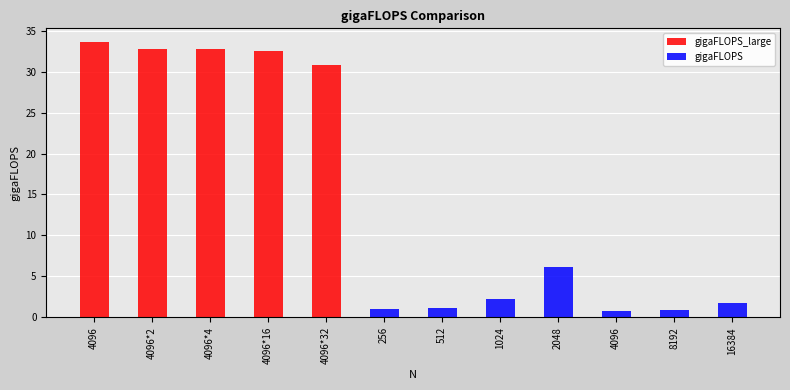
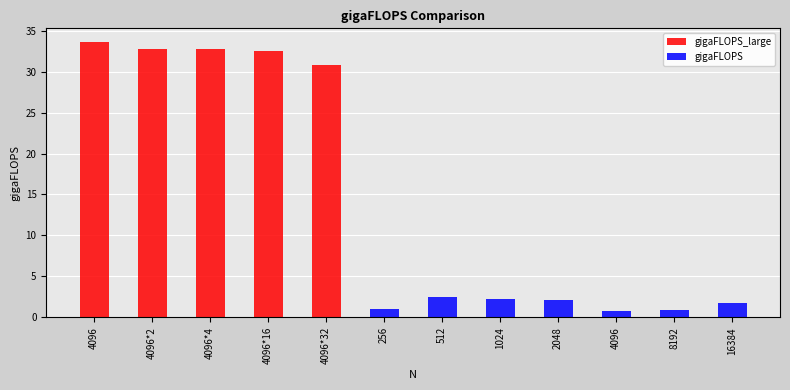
gigaFLOPS, 512: 1 -> 3
gigaFLOPS, 2048: 6 -> 2
